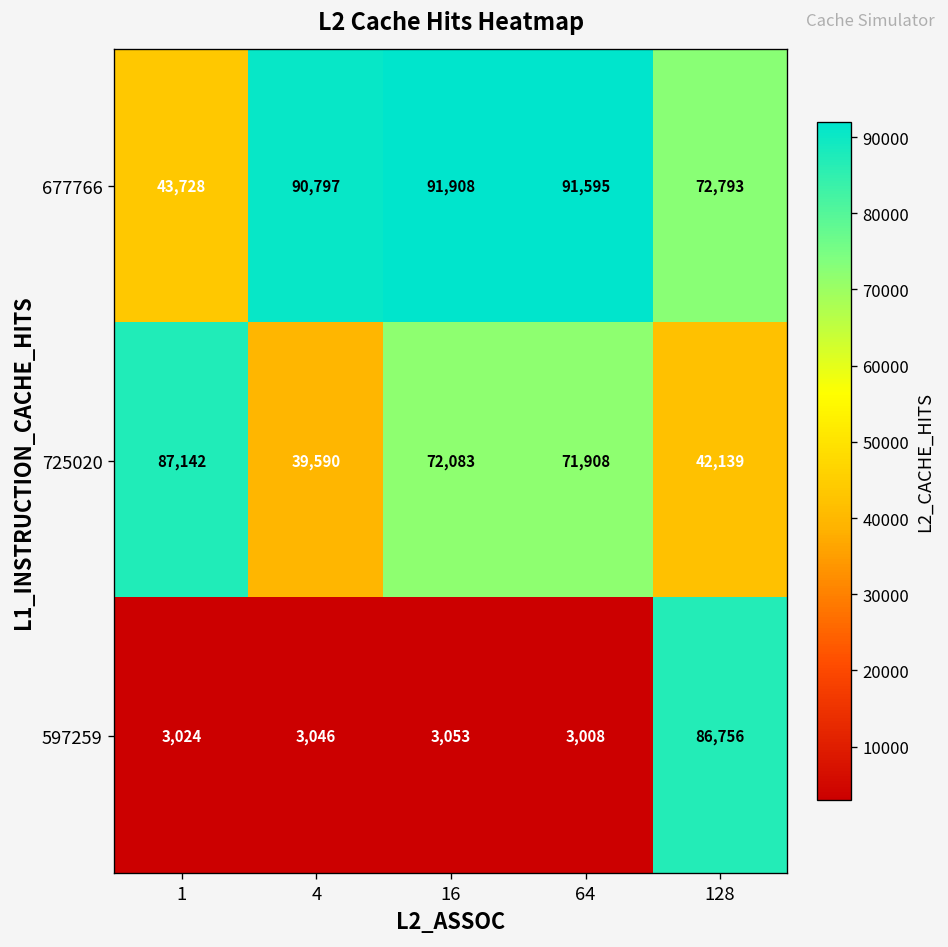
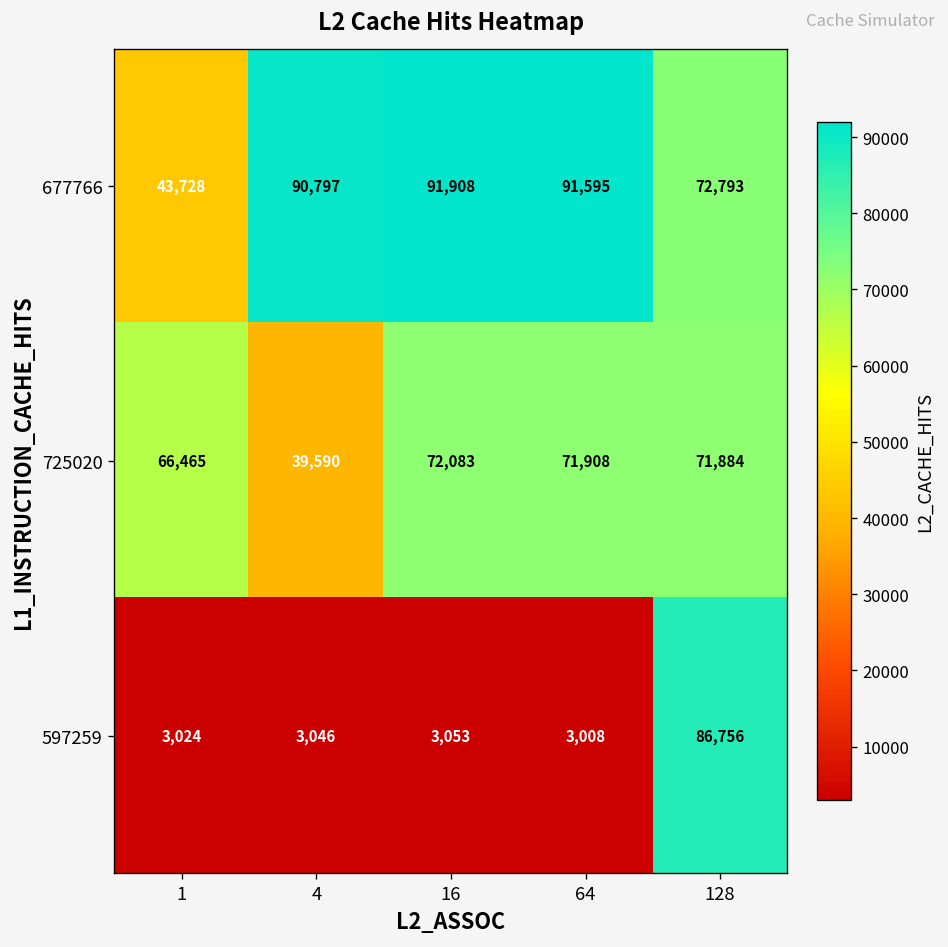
725020, 1: 87,142 -> 66,465
725020, 128: 42,139 -> 71,884
